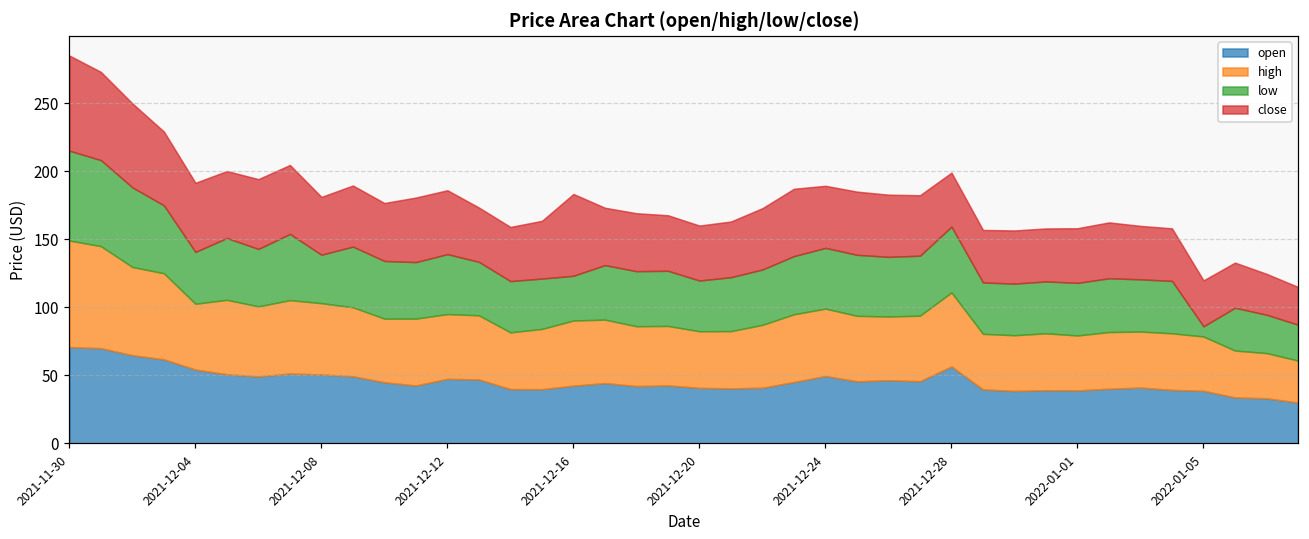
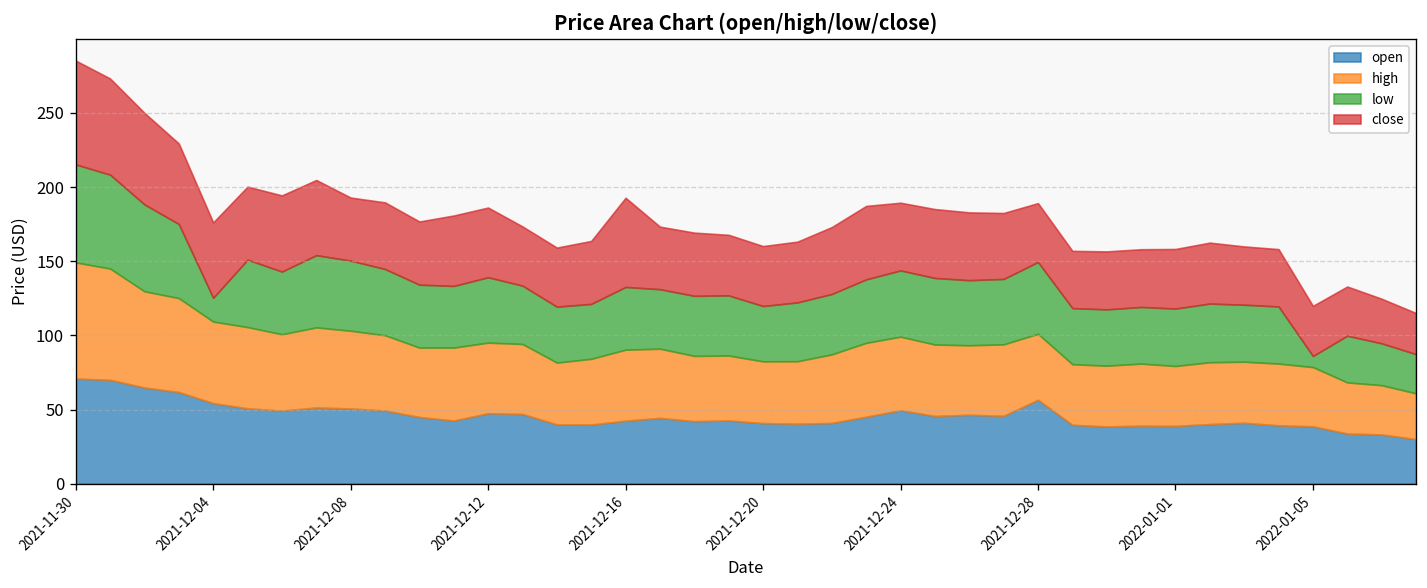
high, 2021-12-04: 48 -> 55
low, 2021-12-04: 38 -> 16
low, 2021-12-08: 36 -> 47
low, 2021-12-16: 33 -> 42
high, 2021-12-28: 54 -> 44
